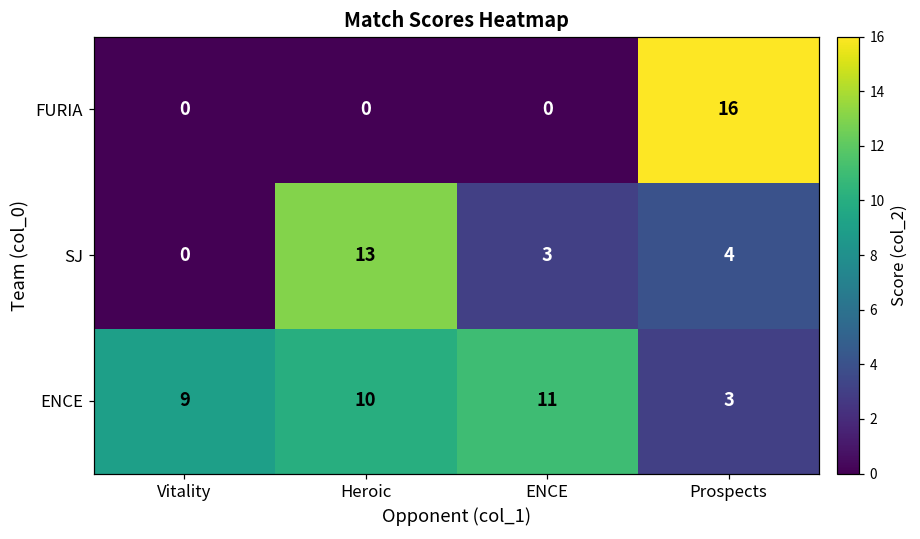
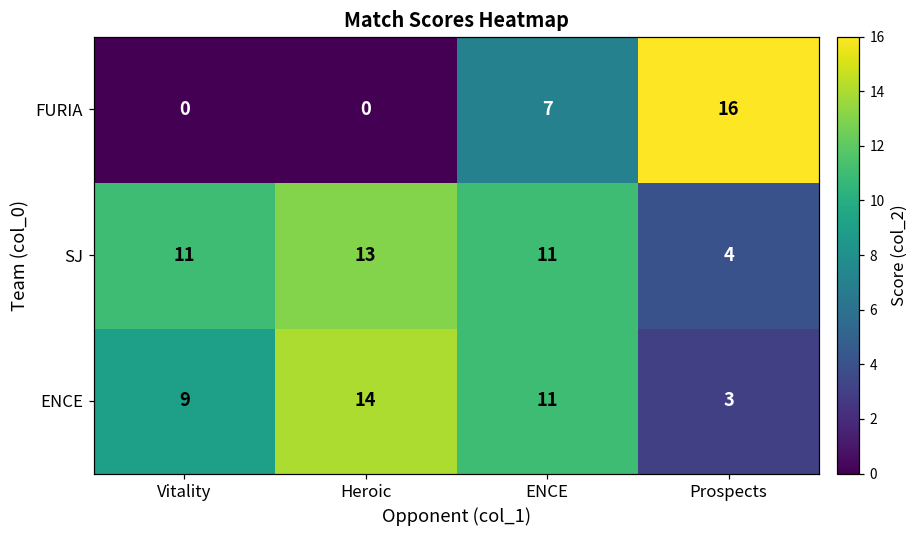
FURIA, ENCE: 0 -> 7
SJ, Vitality: 0 -> 11
SJ, ENCE: 3 -> 11
ENCE, Heroic: 10 -> 14
